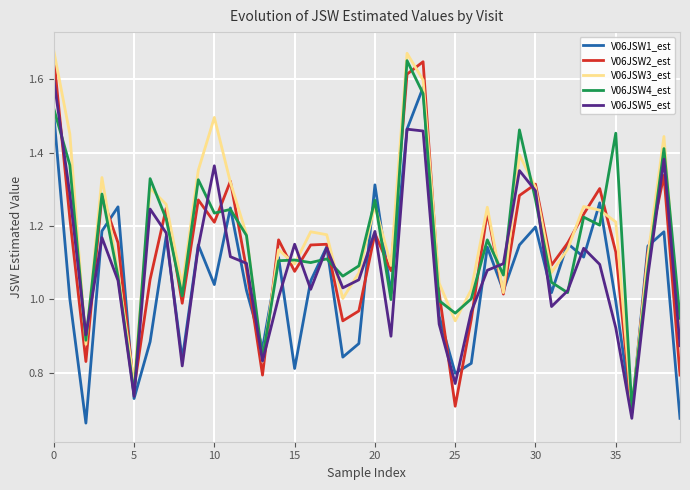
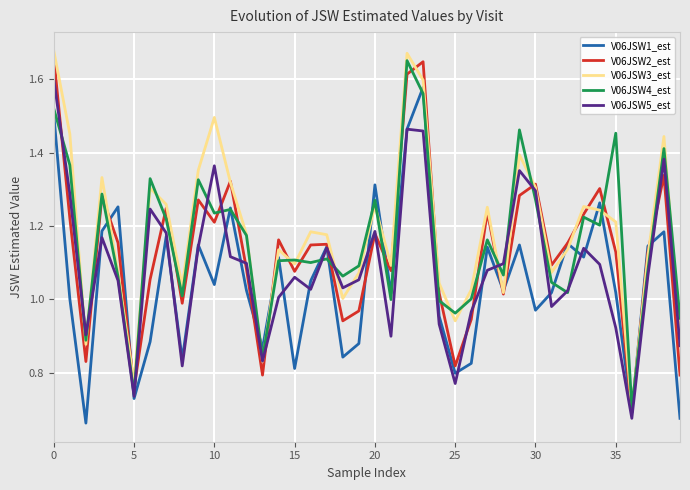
V06JSW5_est, 15: 1.15 -> 1.06
V06JSW2_est, 25: 0.71 -> 0.82
V06JSW1_est, 30: 1.20 -> 0.97
V06JSW1_est, 35: 0.99 -> 1.02
